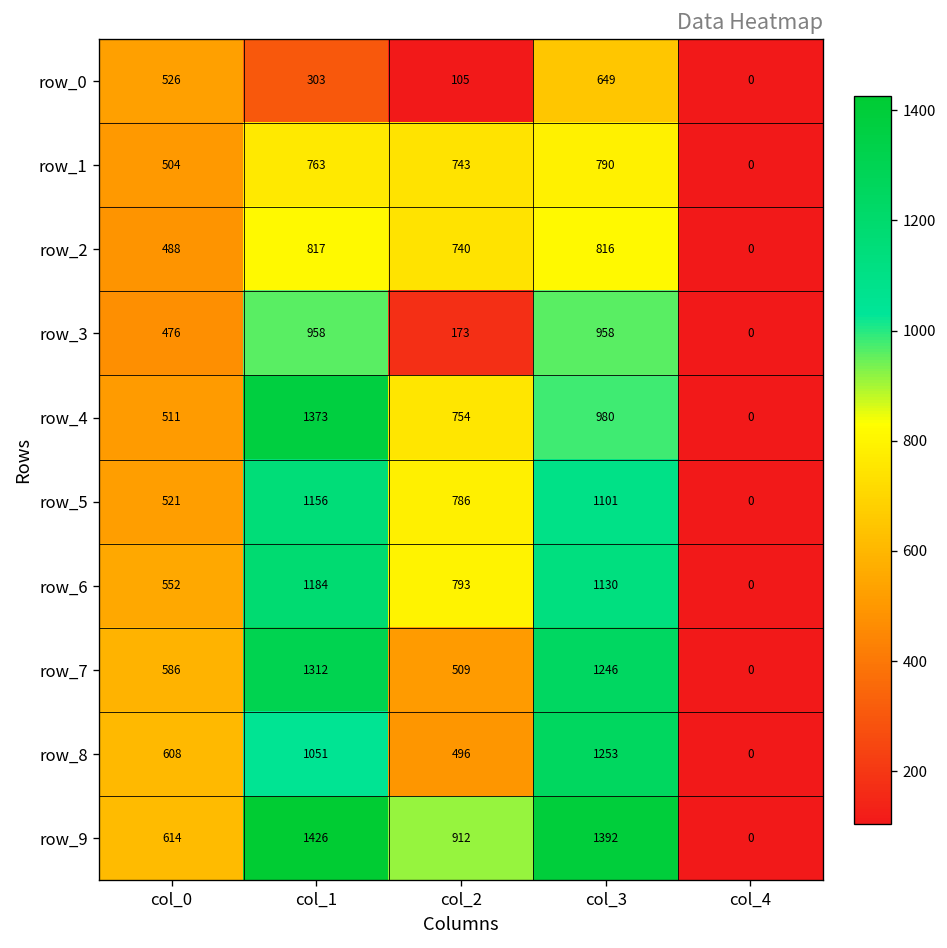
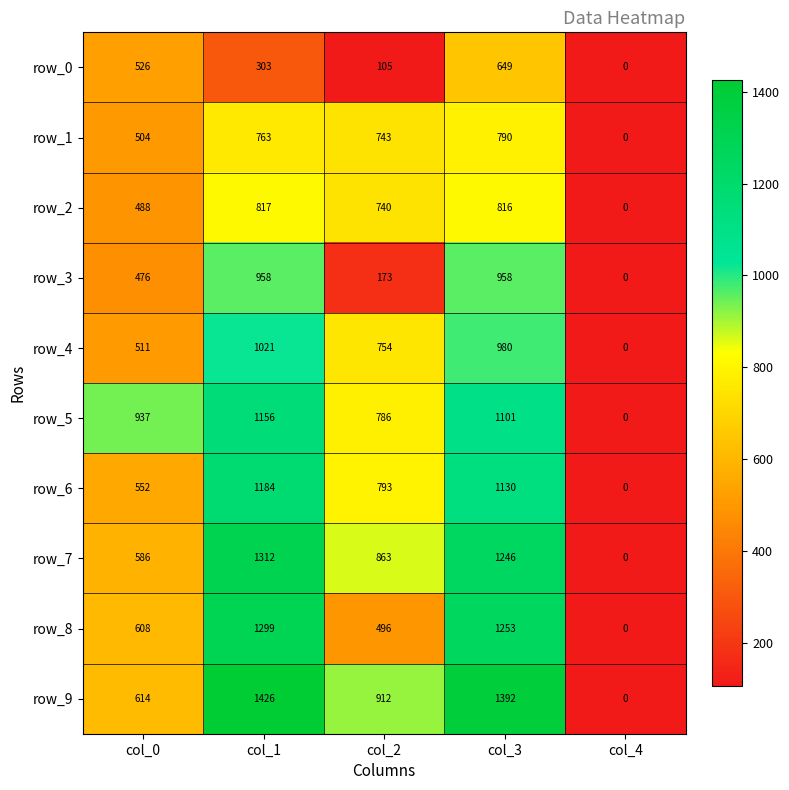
row_4, col_1: 1373 -> 1021
row_5, col_0: 521 -> 937
row_7, col_2: 509 -> 863
row_8, col_1: 1051 -> 1299
